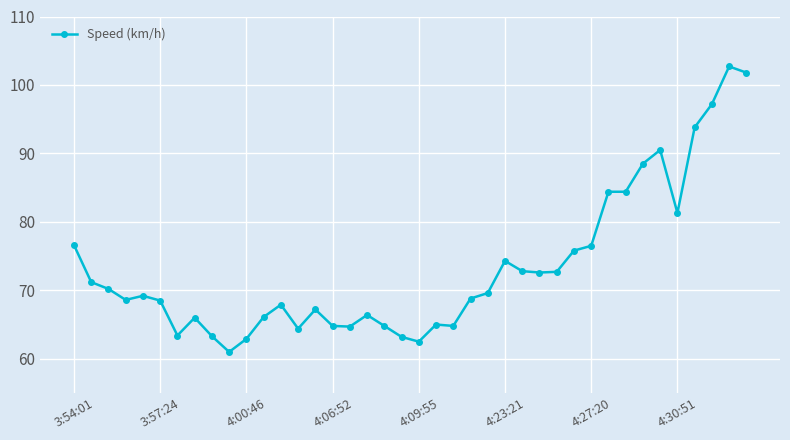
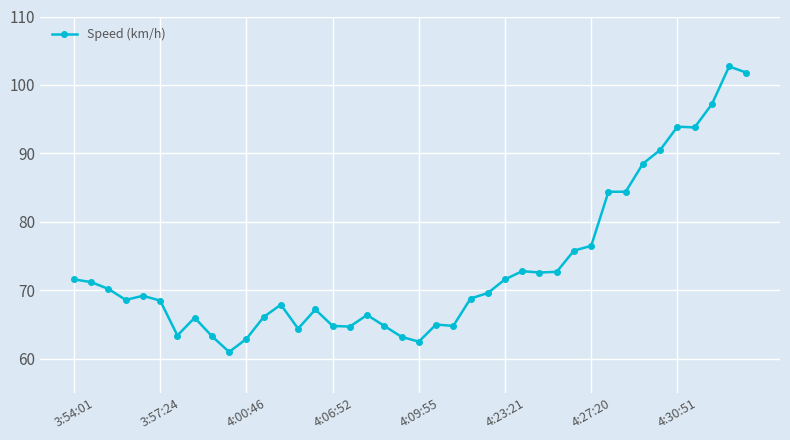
3:54:01: 77 -> 72
4:23:21: 74 -> 72
4:30:51: 81 -> 94
